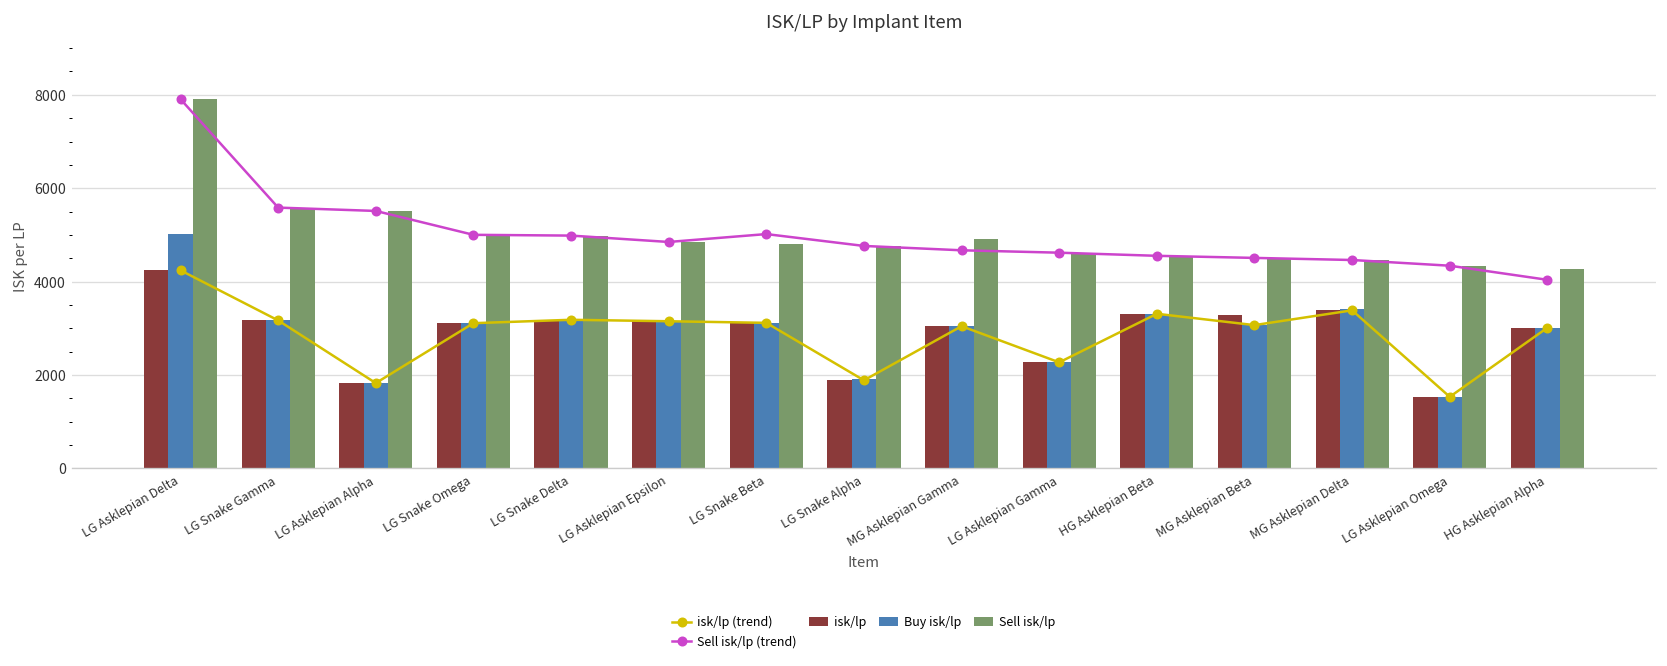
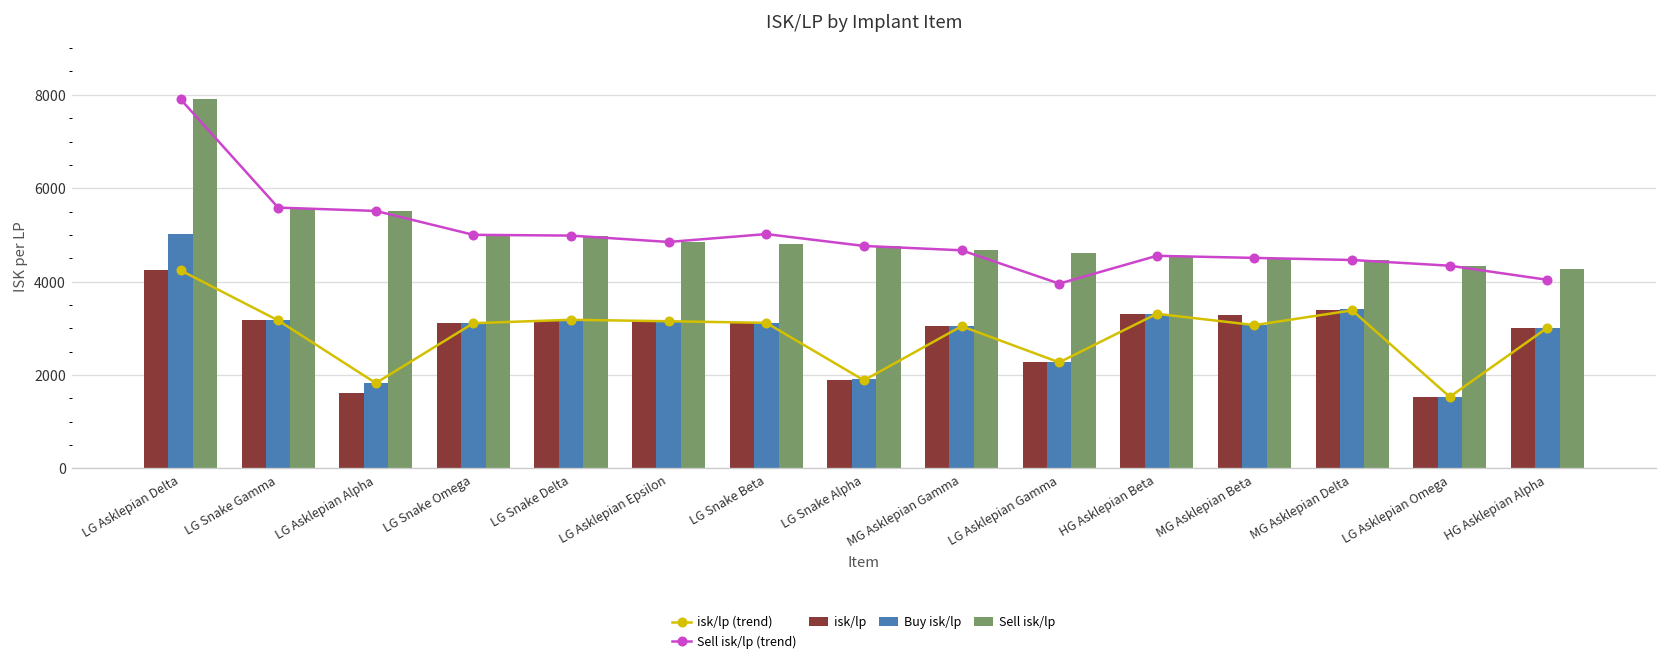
isk/lp, LG Asklepian Alpha: 1800 -> 1600
Sell isk/lp, MG Asklepian Gamma: 4900 -> 4700
Sell isk/lp (trend), LG Asklepian Gamma: 4600 -> 4000
